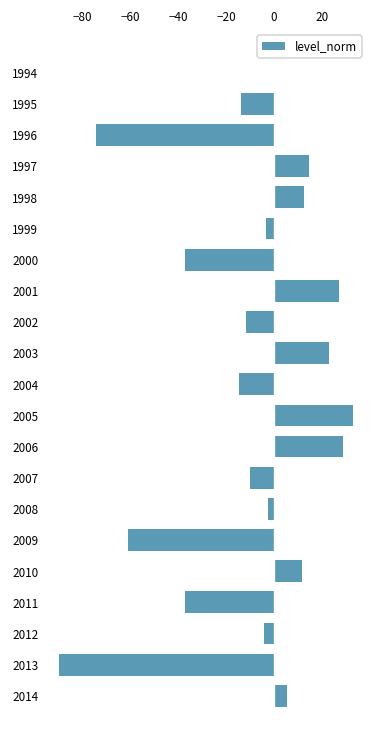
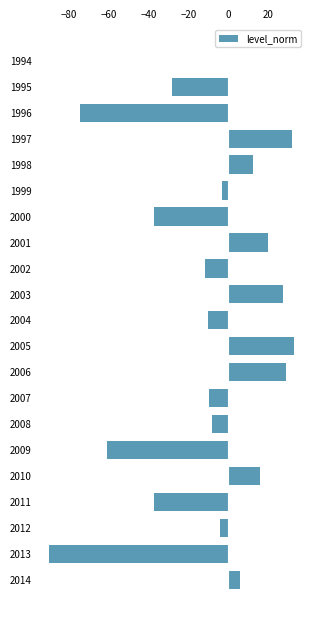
1995: -14 -> -28
1997: 14 -> 32
2001: 27 -> 20
2003: 23 -> 27
2004: -15 -> -10
2008: -3 -> -8
2010: 12 -> 16
